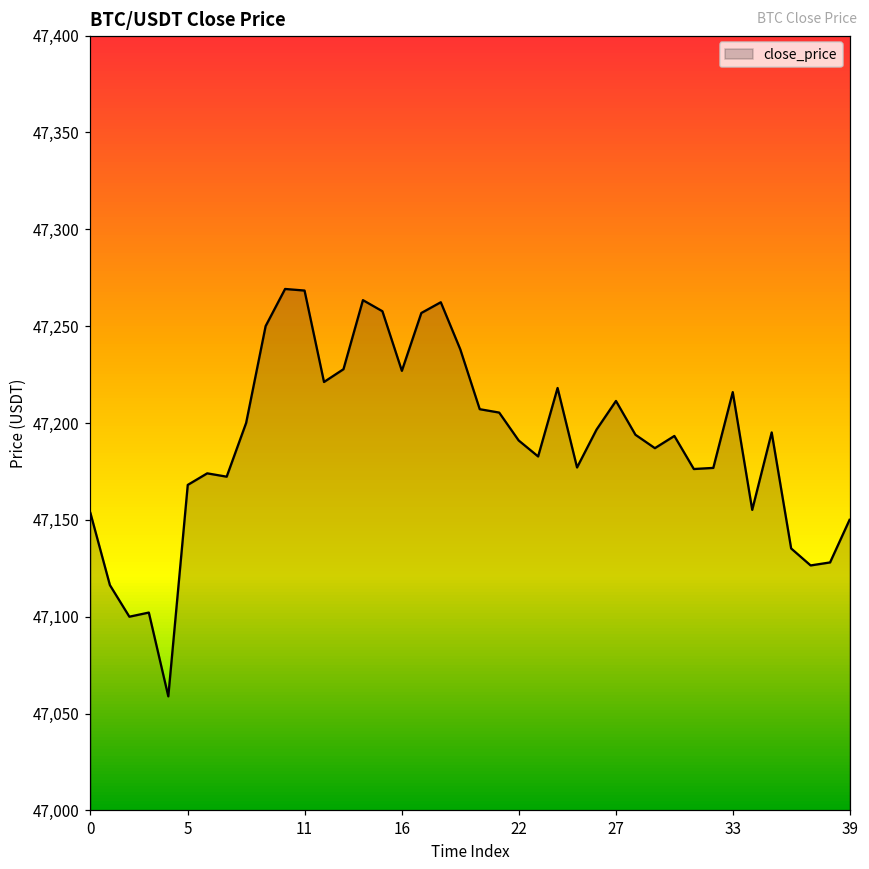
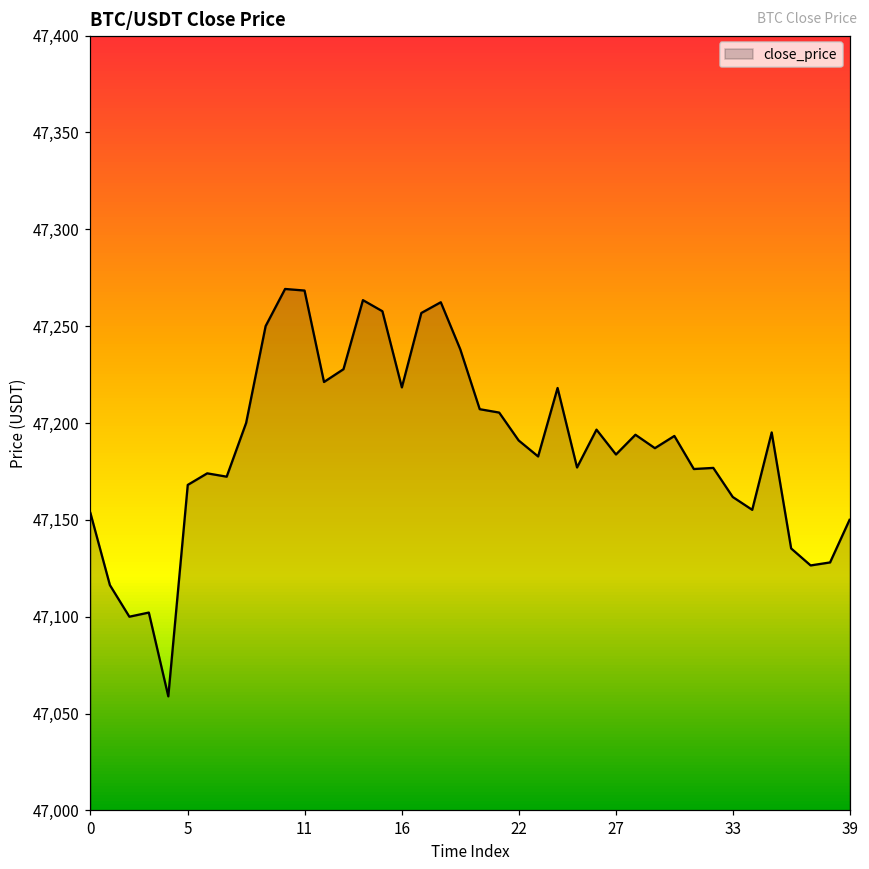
16: 47,227 -> 47,218
27: 47,211 -> 47,184
33: 47,216 -> 47,162
